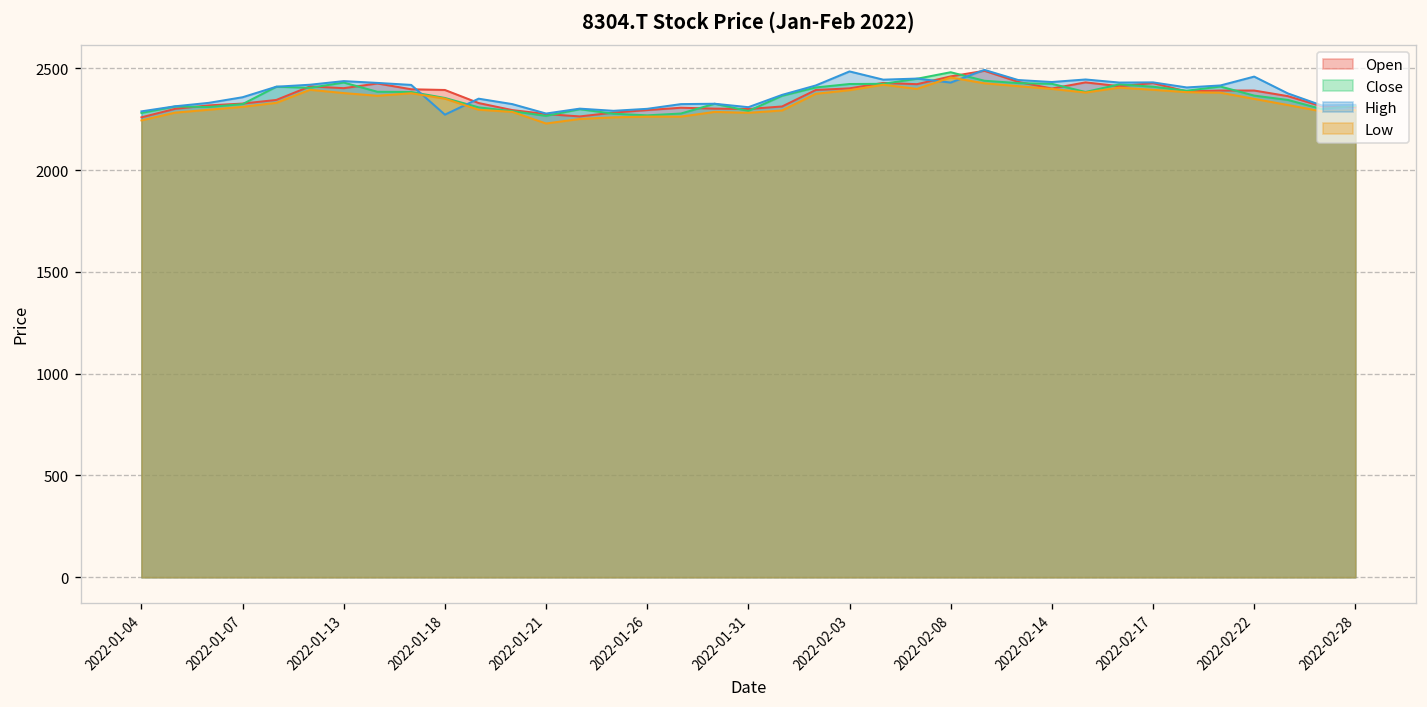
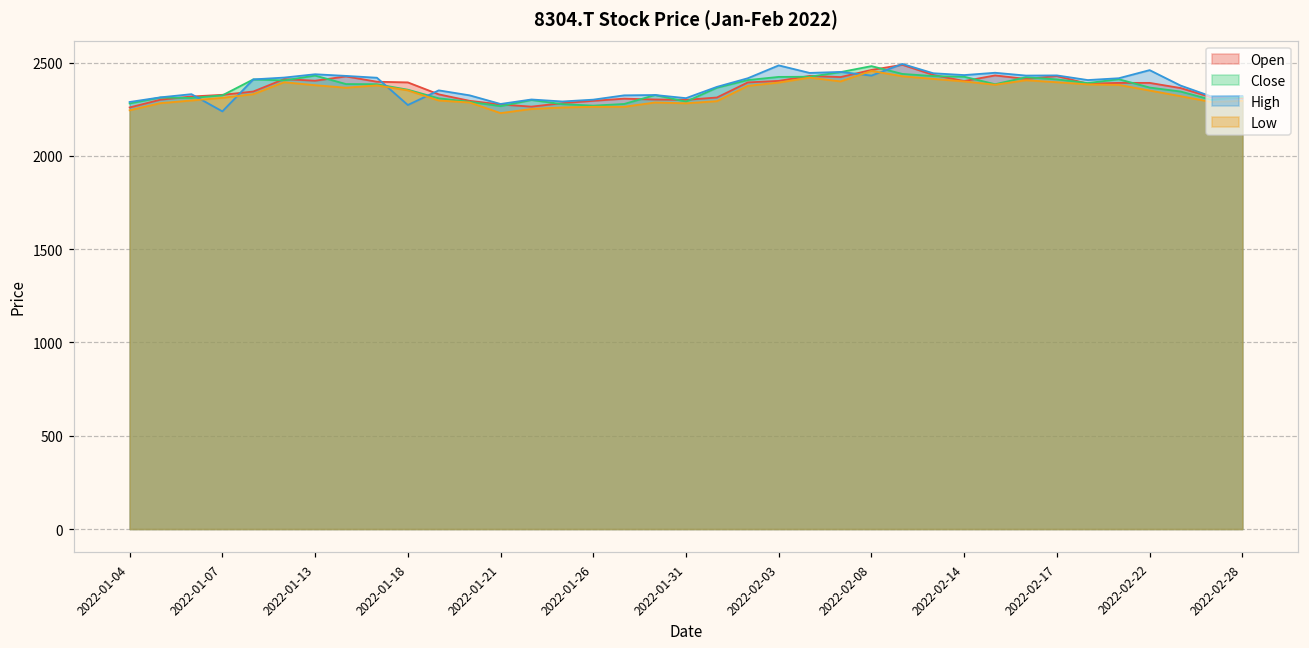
High, 2022-01-07: 2360 -> 2240
